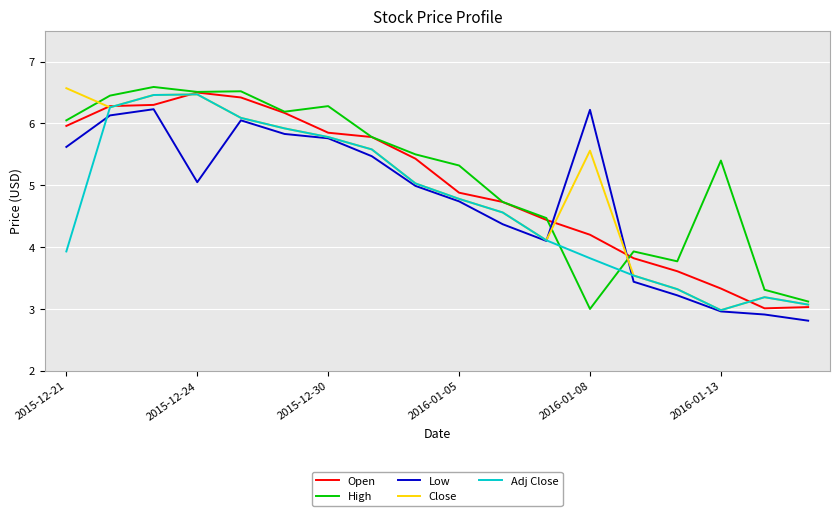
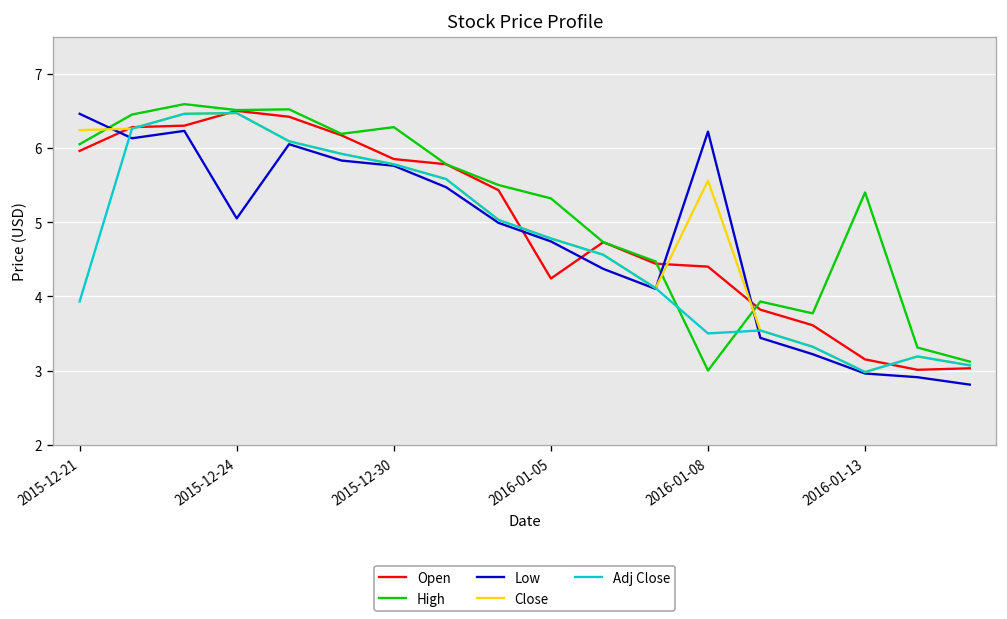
Low, 2015-12-21: 5.6 -> 6.5
Close, 2015-12-21: 6.6 -> 6.2
Open, 2016-01-05: 4.9 -> 4.2
Open, 2016-01-08: 4.2 -> 4.4
Adj Close, 2016-01-08: 3.8 -> 3.5
Open, 2016-01-13: 3.3 -> 3.2
